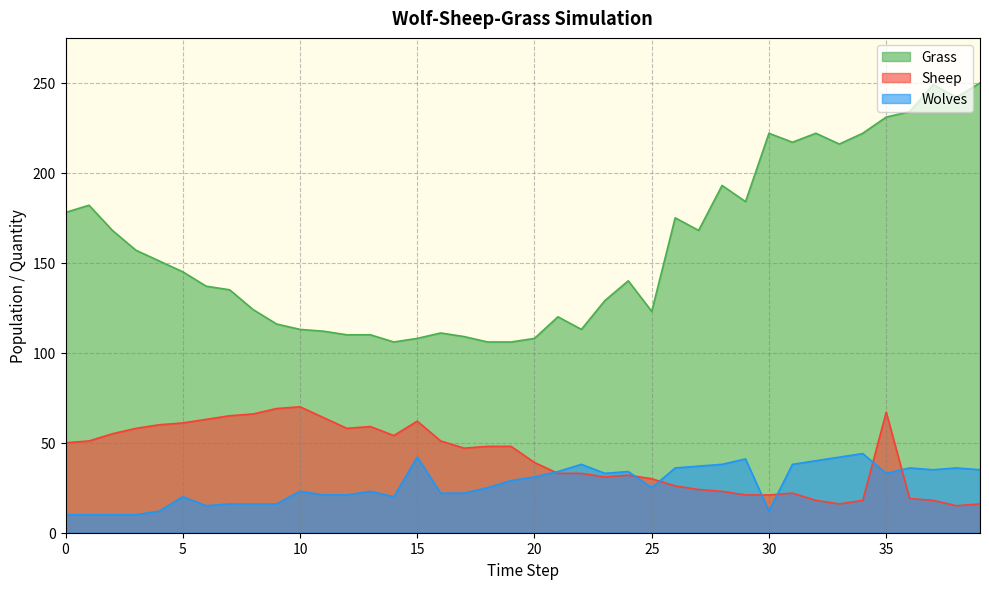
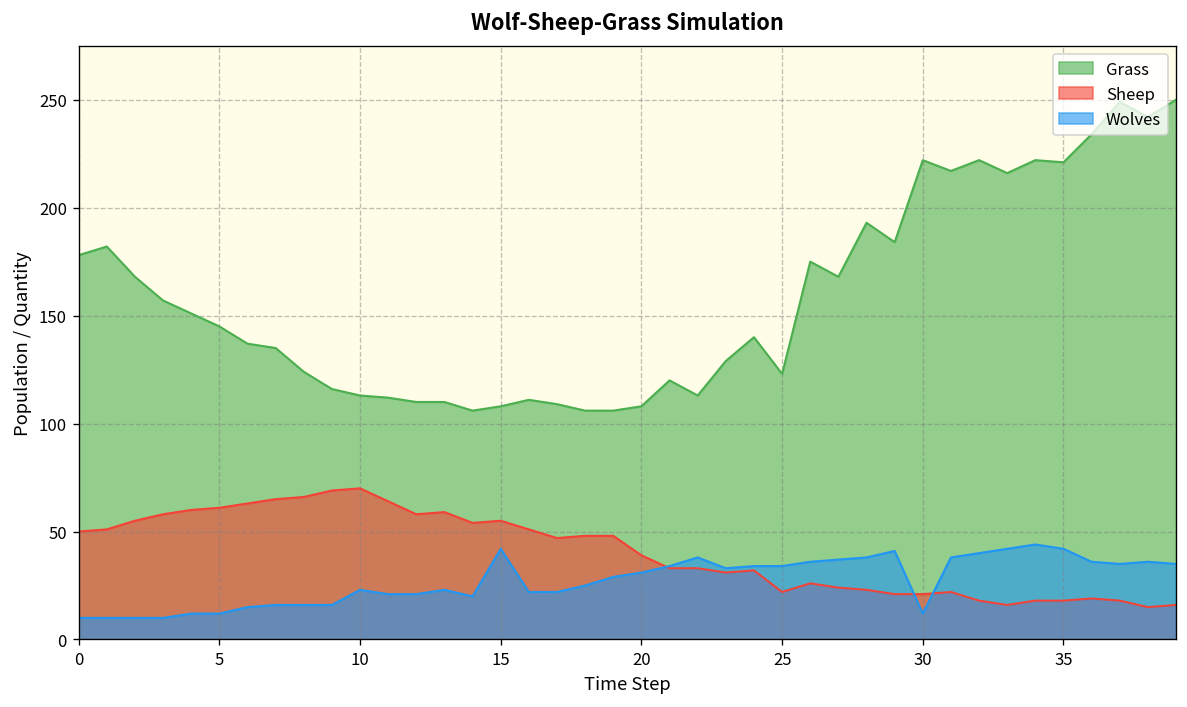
Wolves, 5: 20 -> 12
Sheep, 15: 62 -> 55
Sheep, 25: 30 -> 22
Wolves, 25: 25 -> 34
Grass, 35: 231 -> 221
Sheep, 35: 67 -> 18
Wolves, 35: 33 -> 42
